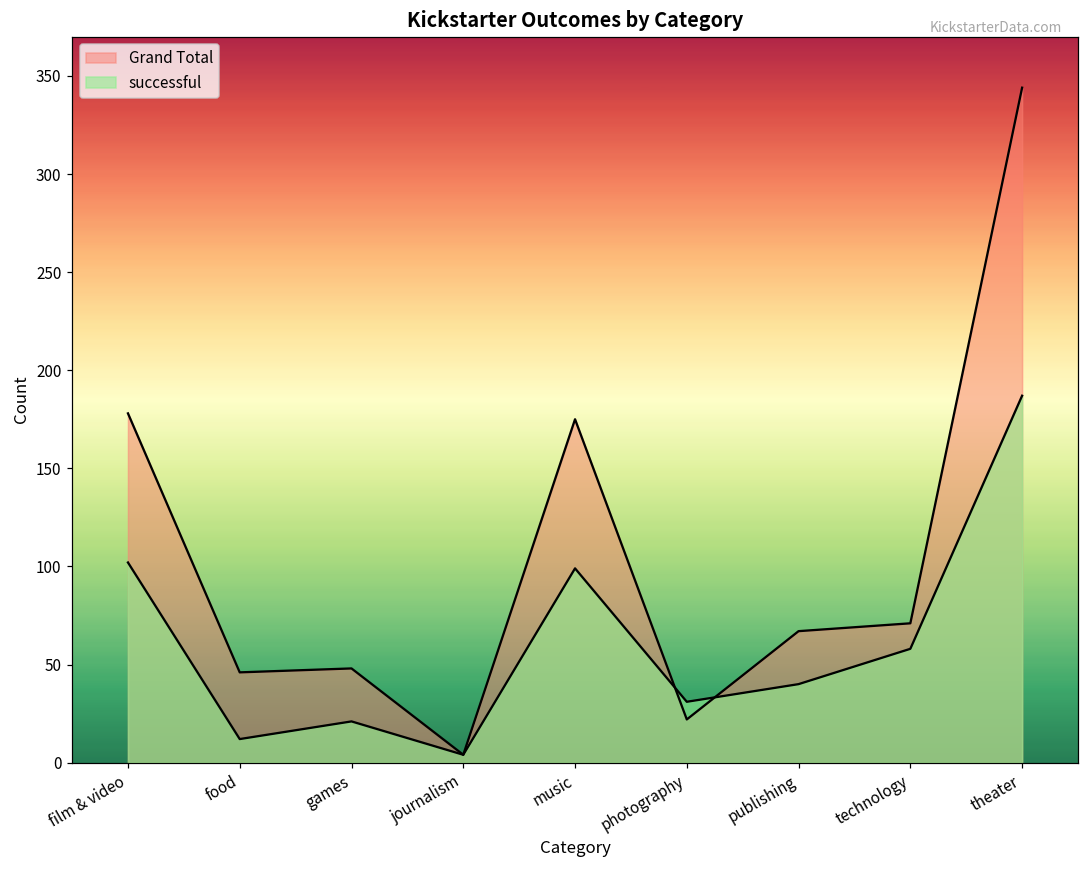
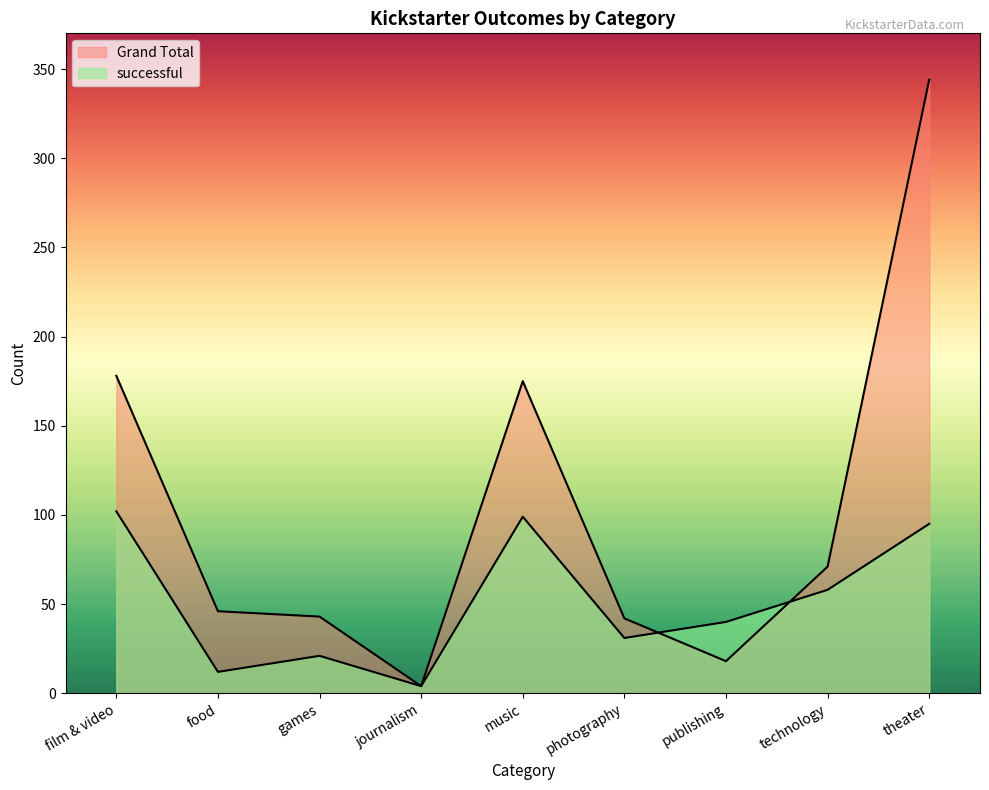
Grand Total, games: 48 -> 43
Grand Total, photography: 22 -> 42
Grand Total, publishing: 67 -> 18
successful, theater: 187 -> 95
